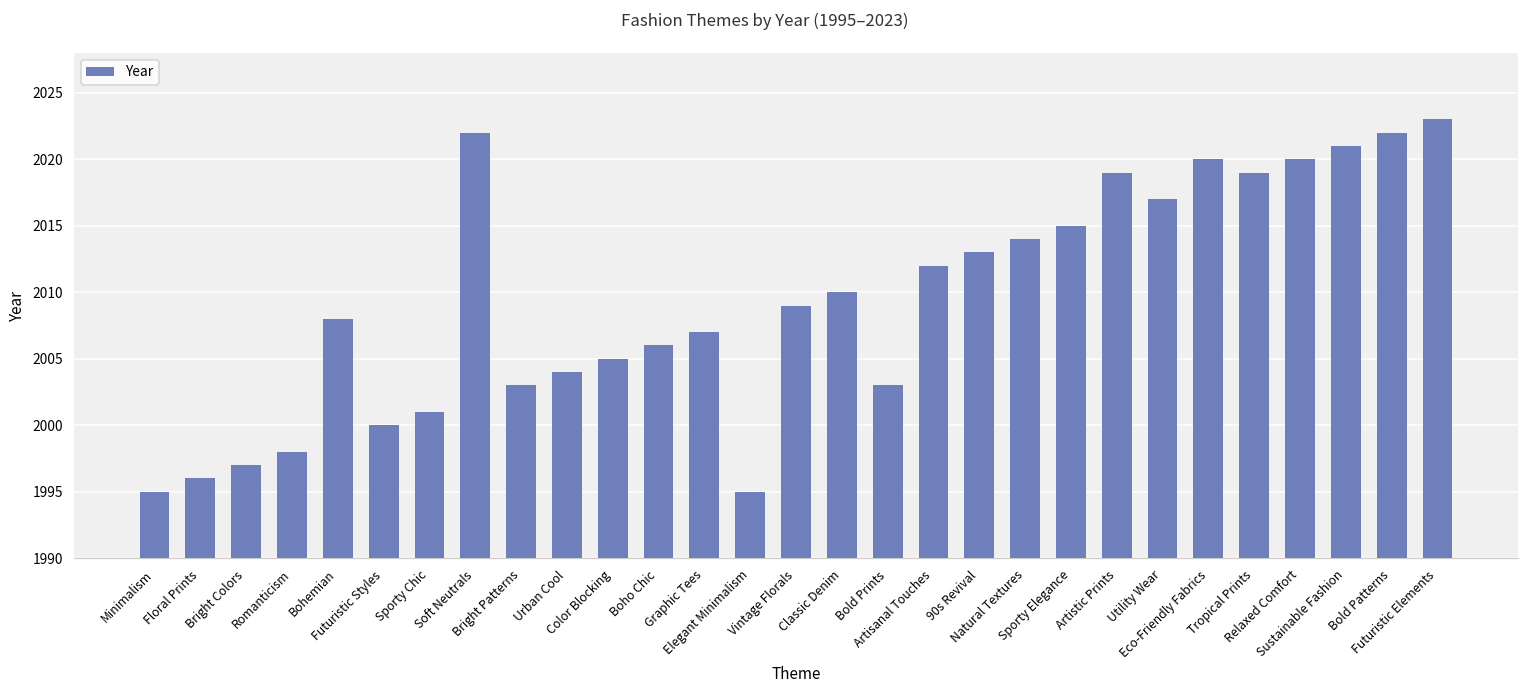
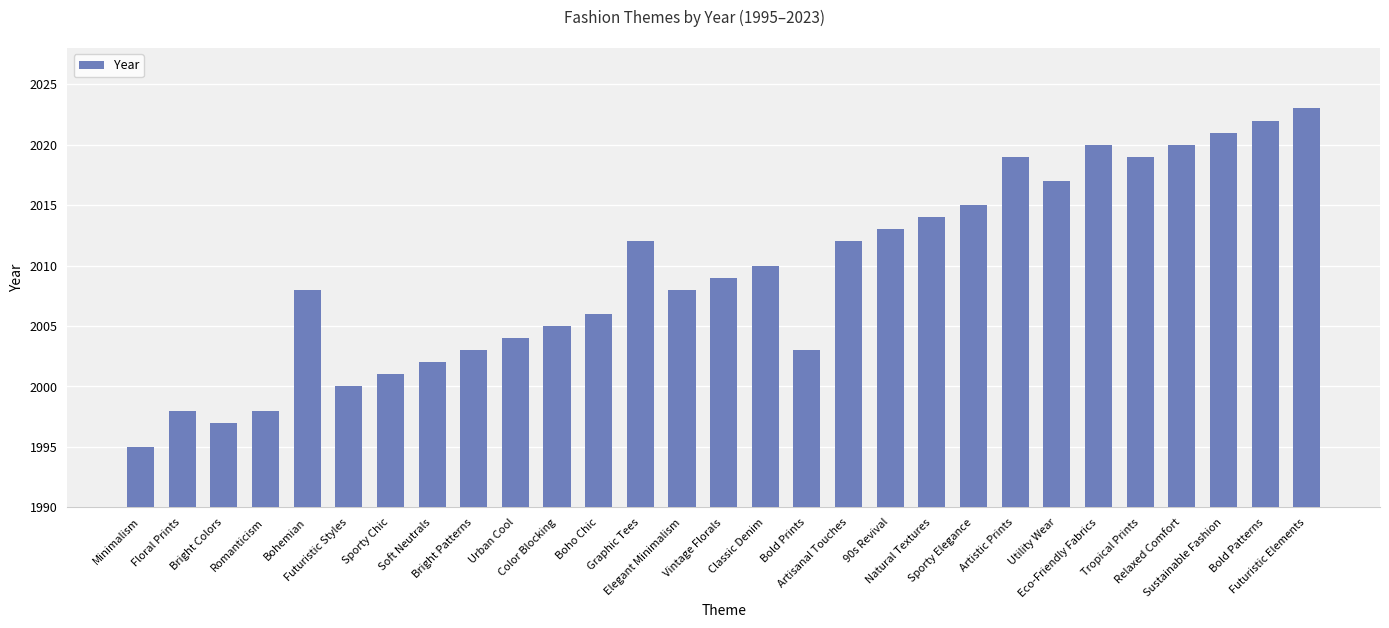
Floral Prints: 1996 -> 1998
Soft Neutrals: 2022 -> 2002
Graphic Tees: 2007 -> 2012
Elegant Minimalism: 1995 -> 2008
